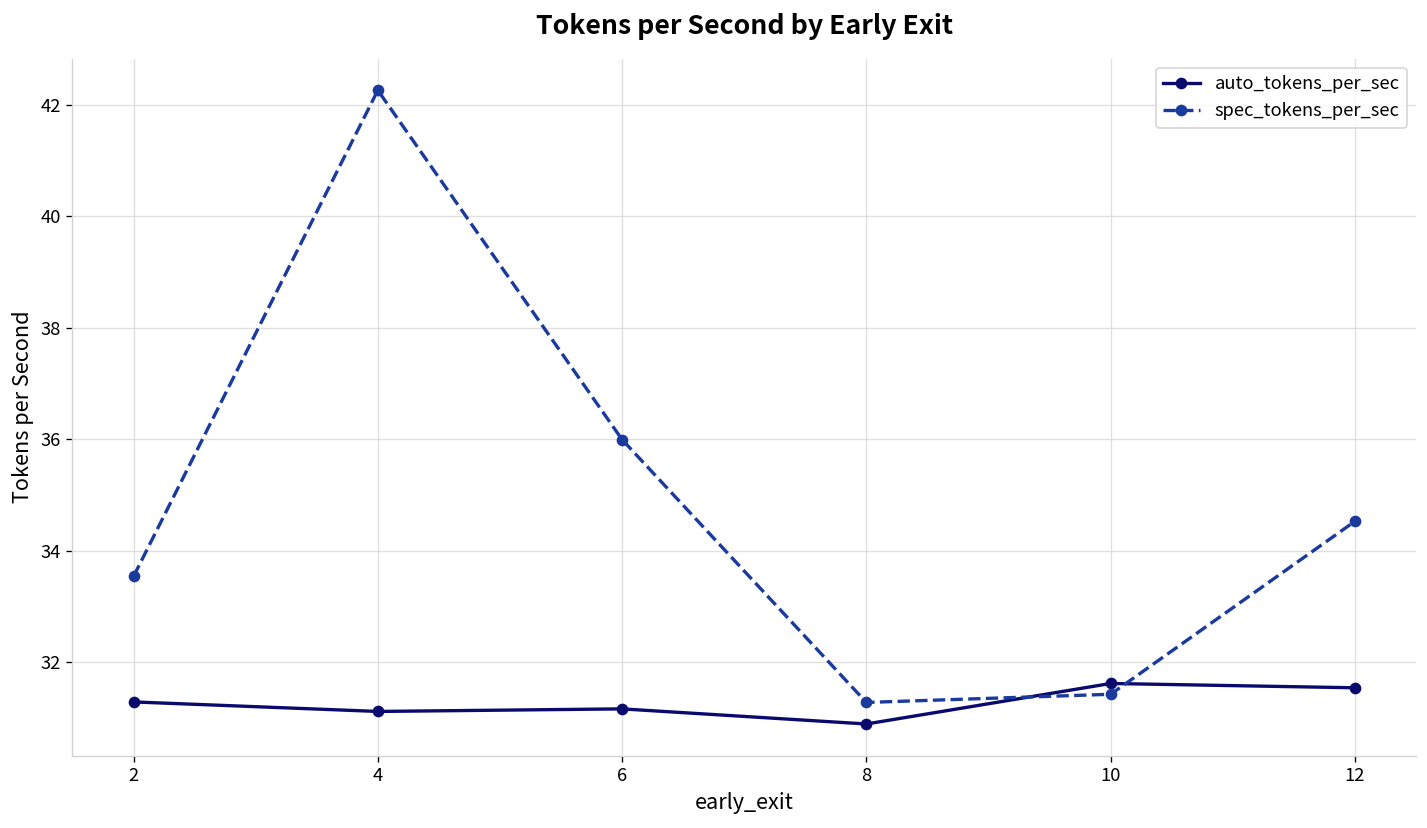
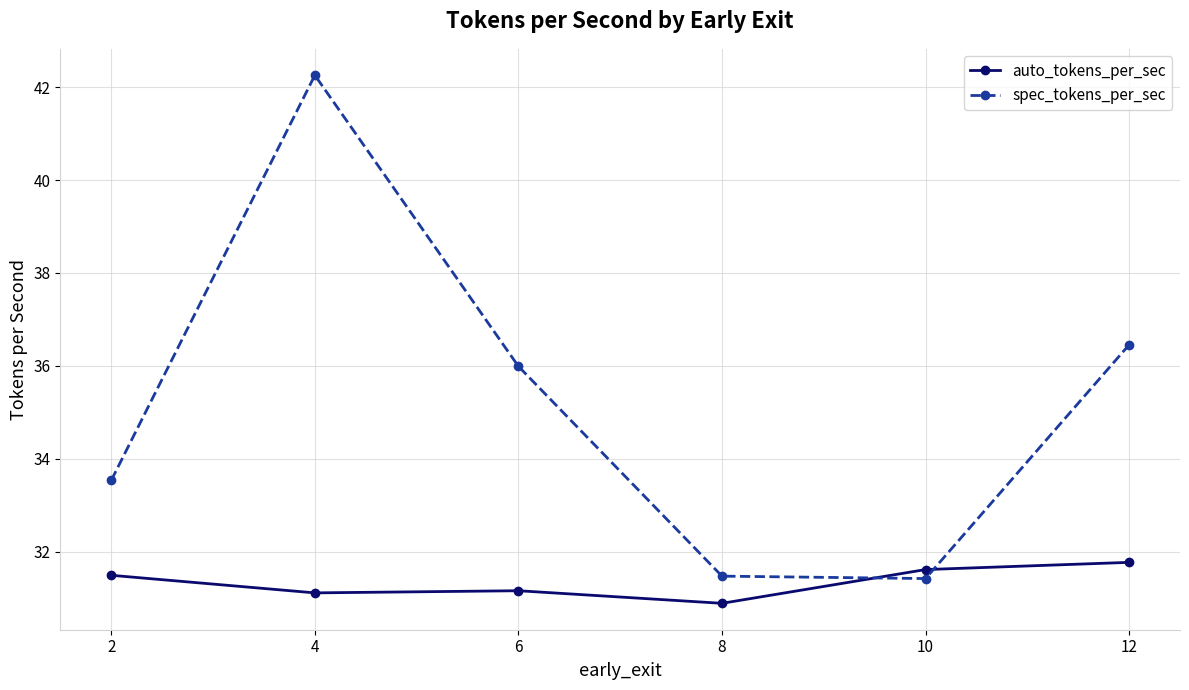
auto_tokens_per_sec, 2: 31.3 -> 31.5
spec_tokens_per_sec, 8: 31.3 -> 31.5
auto_tokens_per_sec, 12: 31.5 -> 31.8
spec_tokens_per_sec, 12: 34.5 -> 36.5
